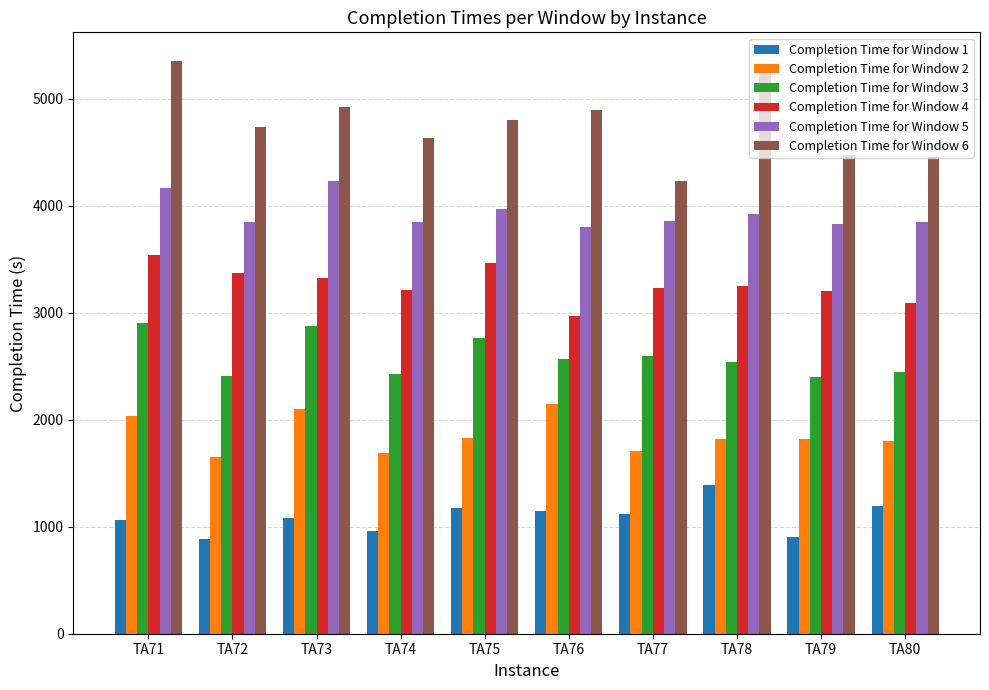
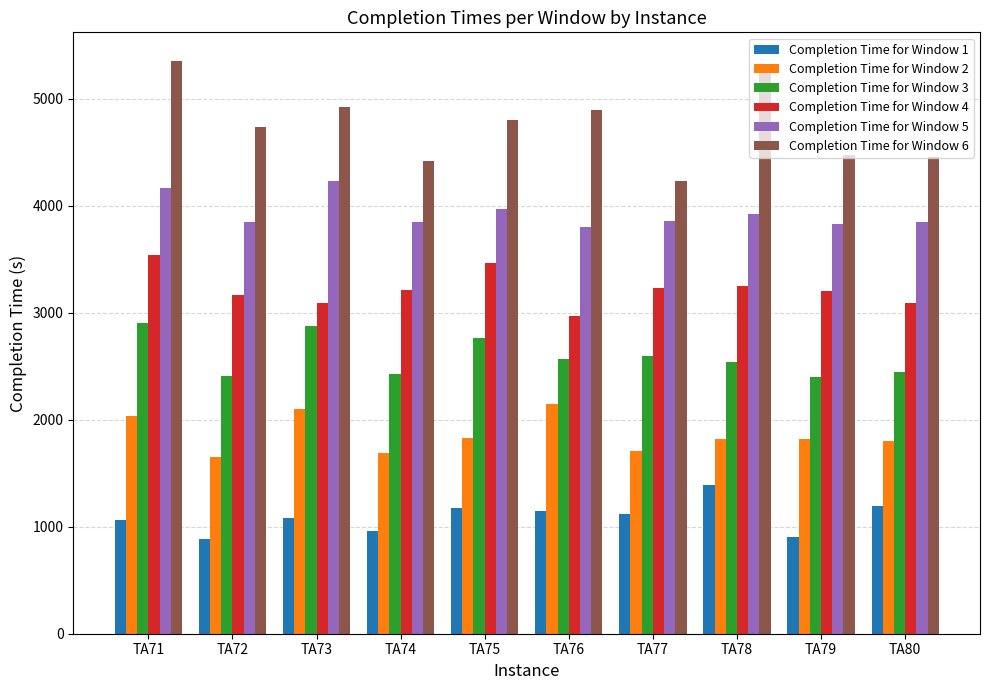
Completion Time for Window 4, TA72: 3370 -> 3170
Completion Time for Window 4, TA73: 3330 -> 3090
Completion Time for Window 6, TA74: 4630 -> 4420
